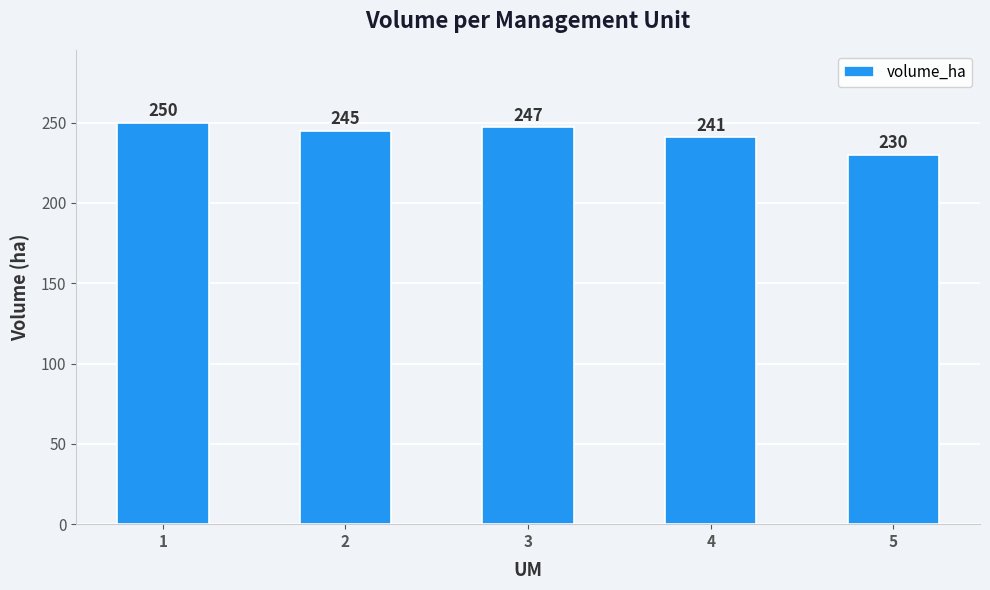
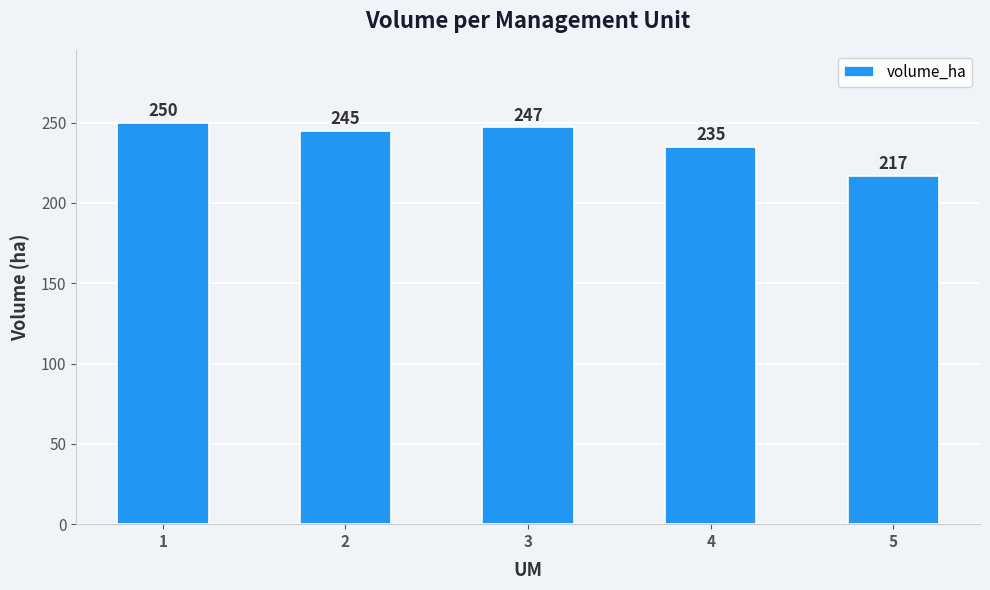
4: 241 -> 235
5: 230 -> 217
